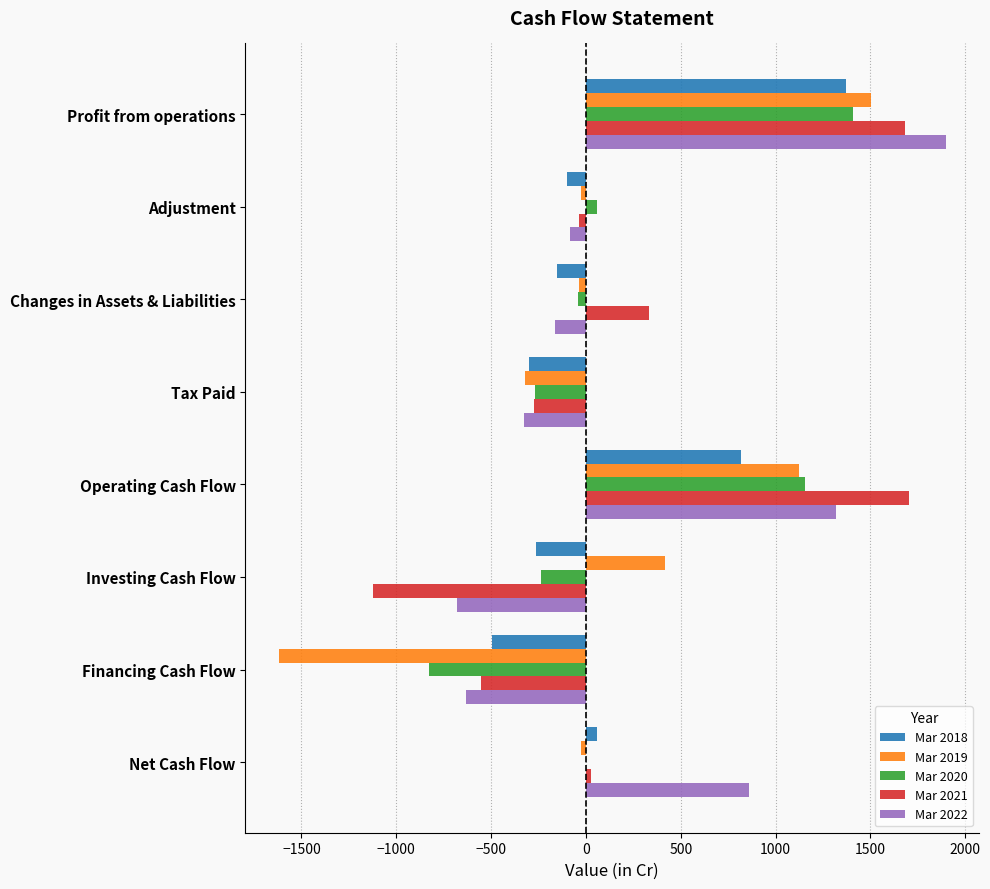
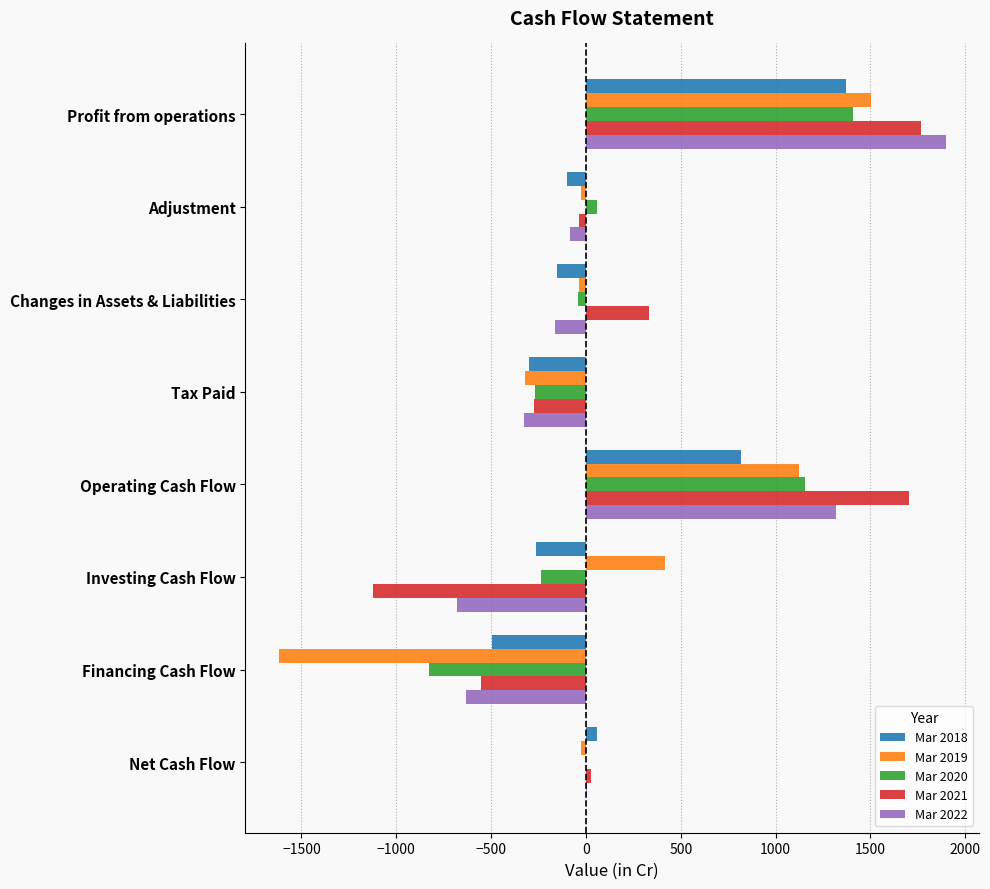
Mar 2021, Profit from operations: 1680 -> 1770
Mar 2022, Net Cash Flow: 860 -> 0
